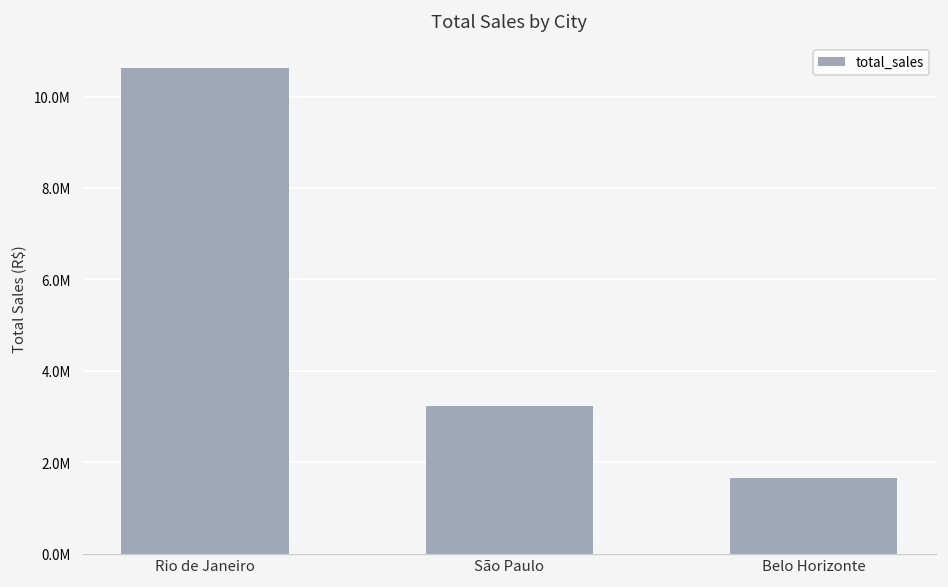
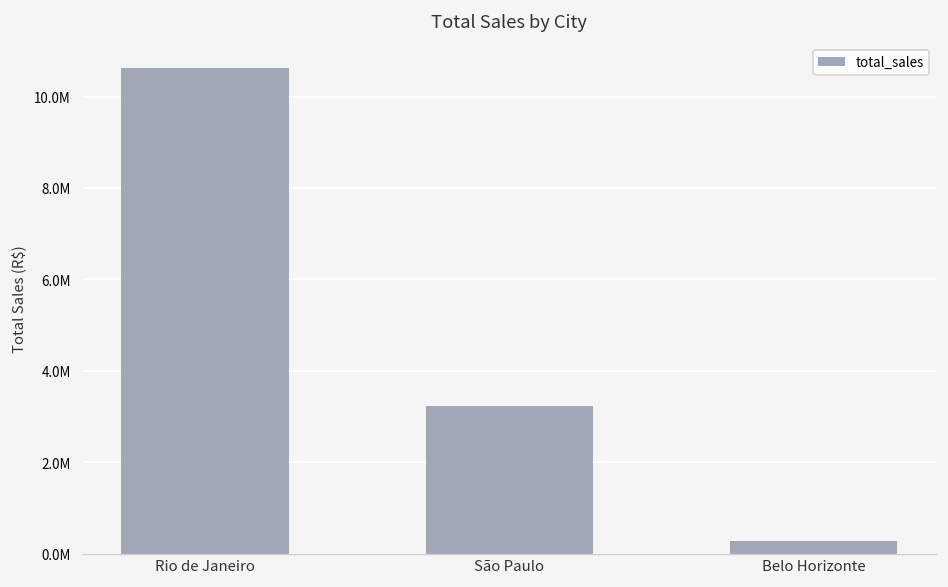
Belo Horizonte: 1600000 -> 300000
